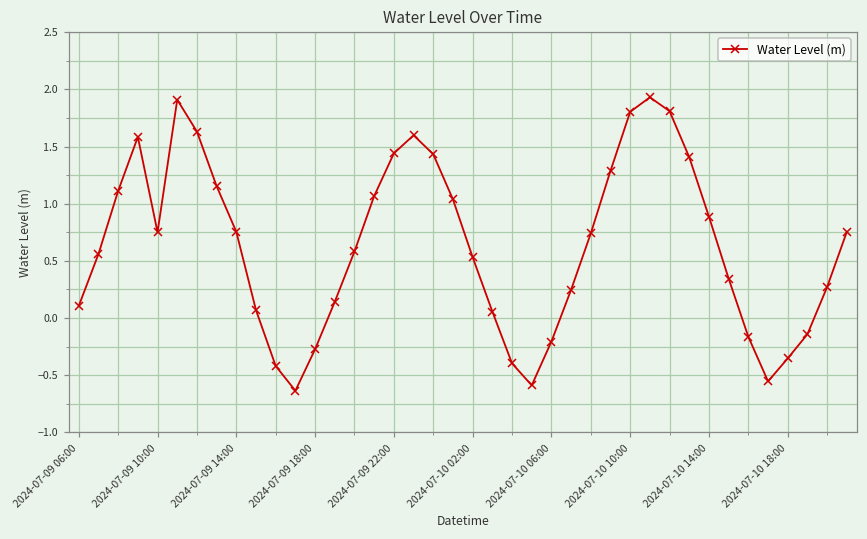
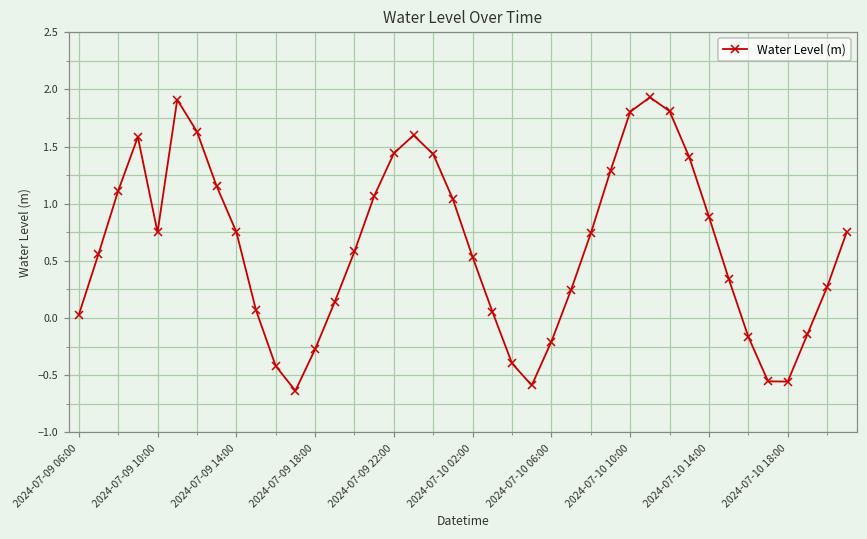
2024-07-09 06:00: 0.11 -> 0.03
2024-07-10 18:00: -0.35 -> -0.56
